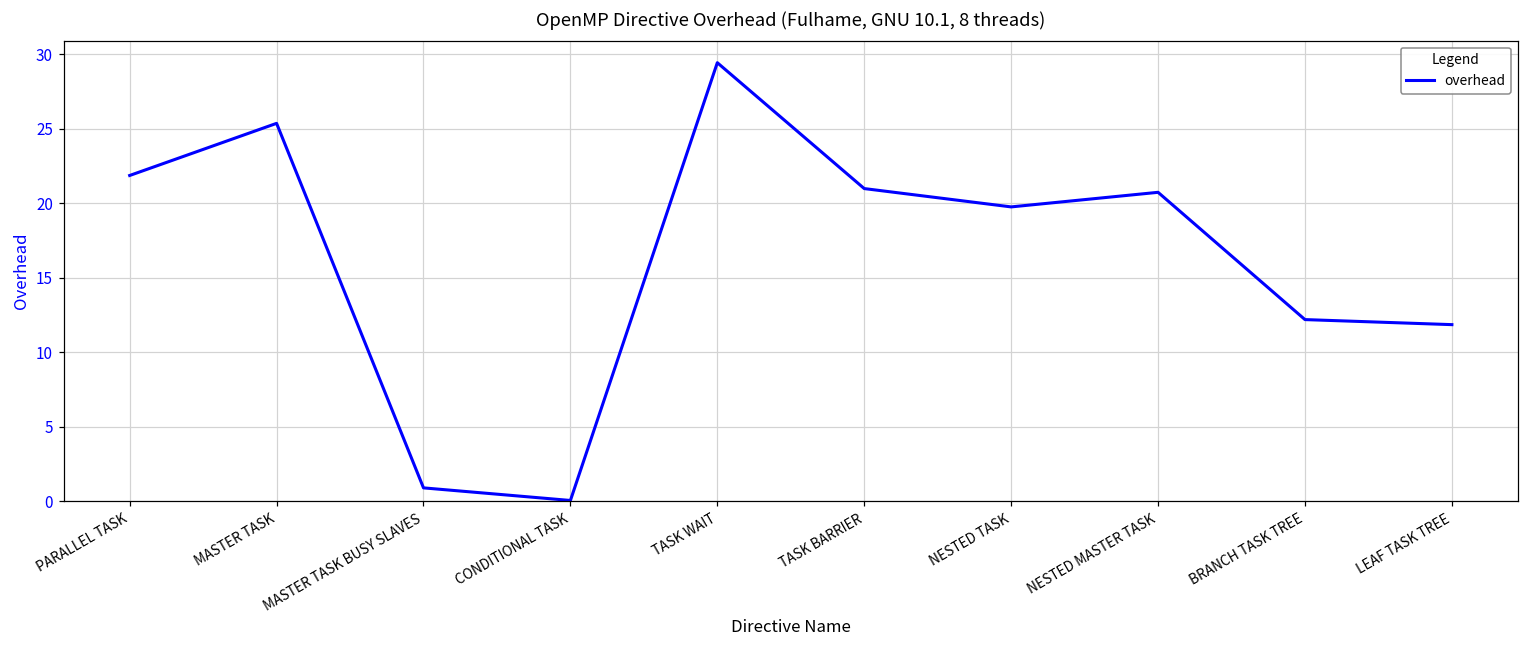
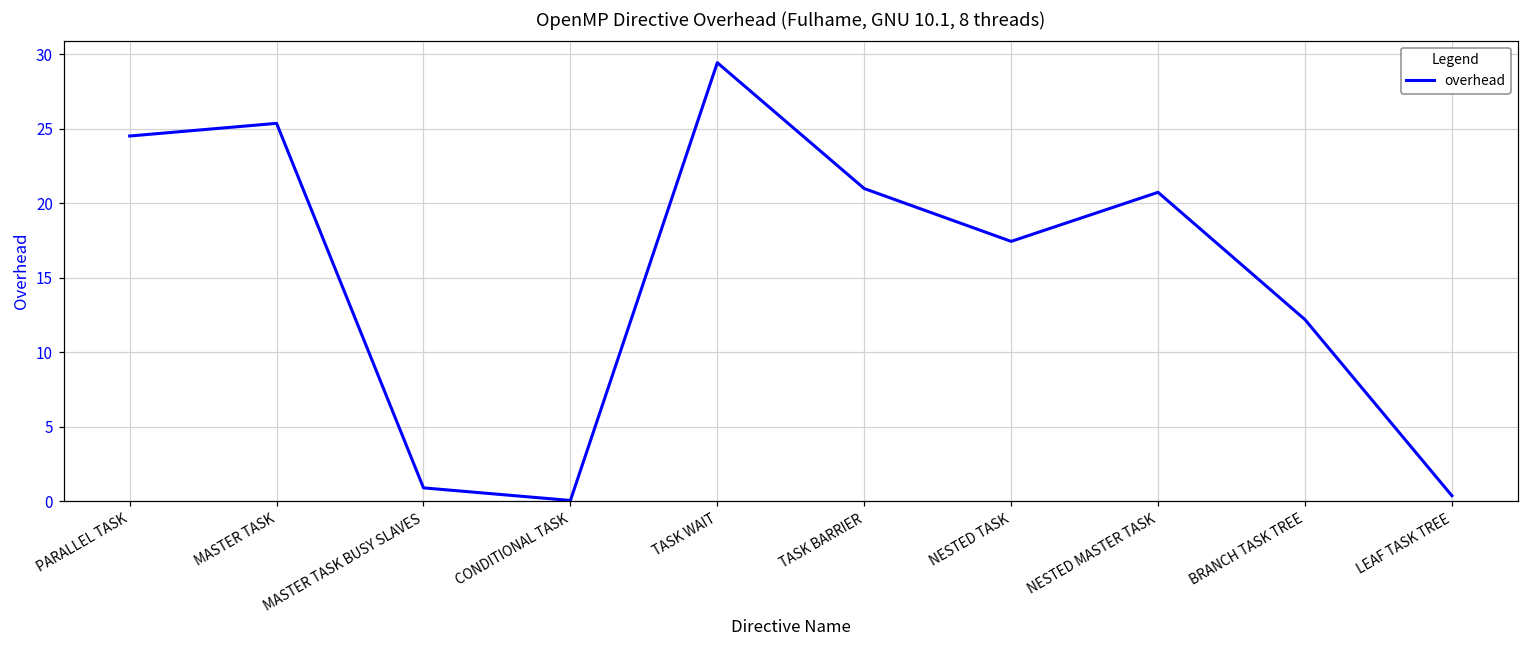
PARALLEL TASK: 21.9 -> 24.5
NESTED TASK: 19.8 -> 17.4
LEAF TASK TREE: 11.8 -> 0.4
